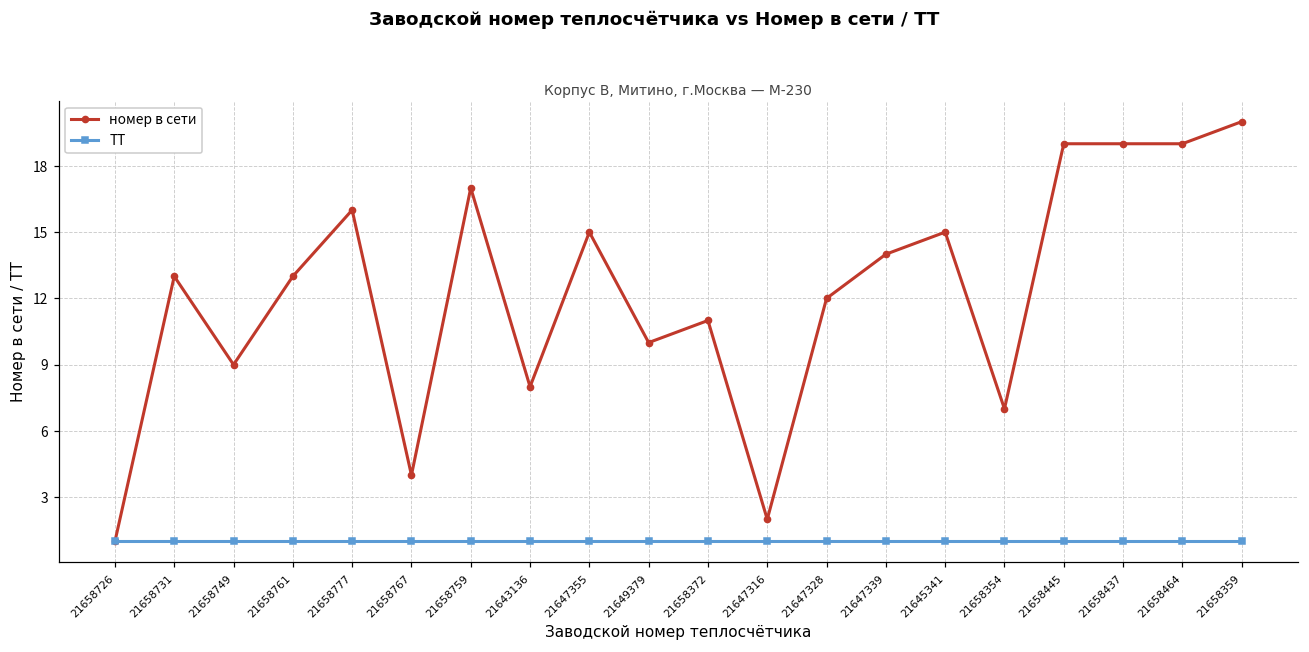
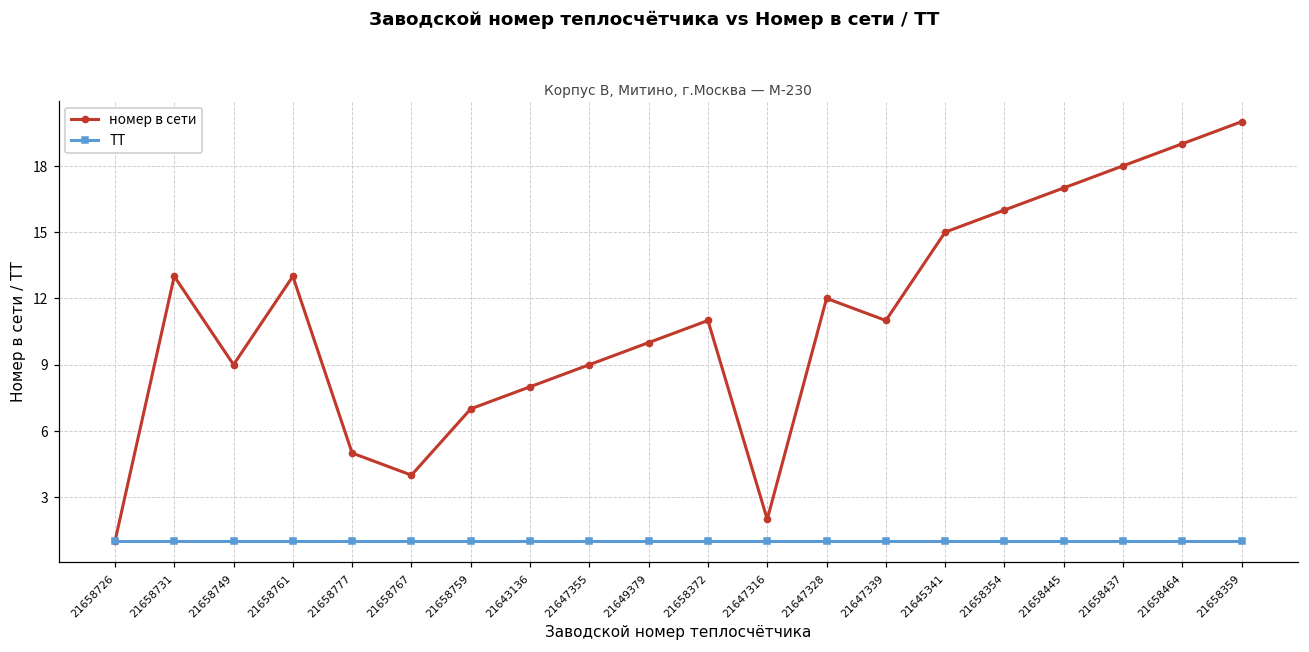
номер в сети, 21658777: 16 -> 5
номер в сети, 21658759: 17 -> 7
номер в сети, 21647355: 15 -> 9
номер в сети, 21647339: 14 -> 11
номер в сети, 21658354: 7 -> 16
номер в сети, 21658445: 19 -> 17
номер в сети, 21658437: 19 -> 18
